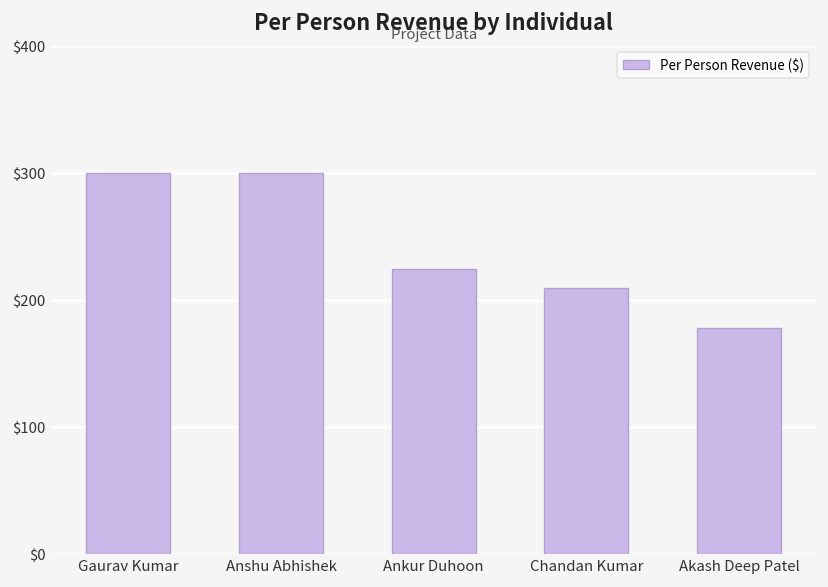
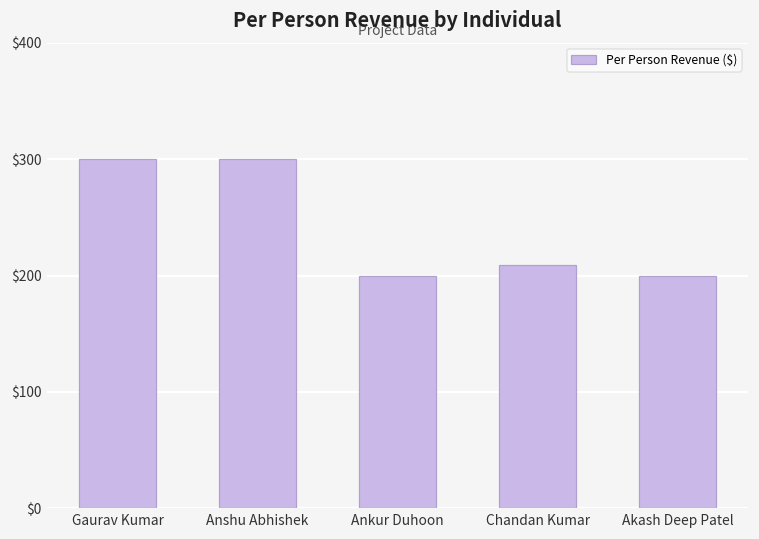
Ankur Duhoon: $224 -> $200
Akash Deep Patel: $178 -> $200
